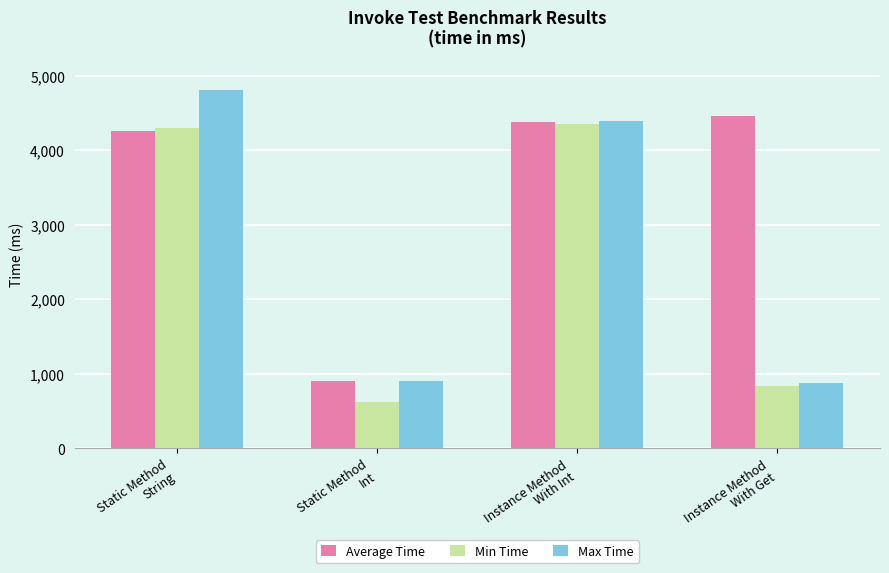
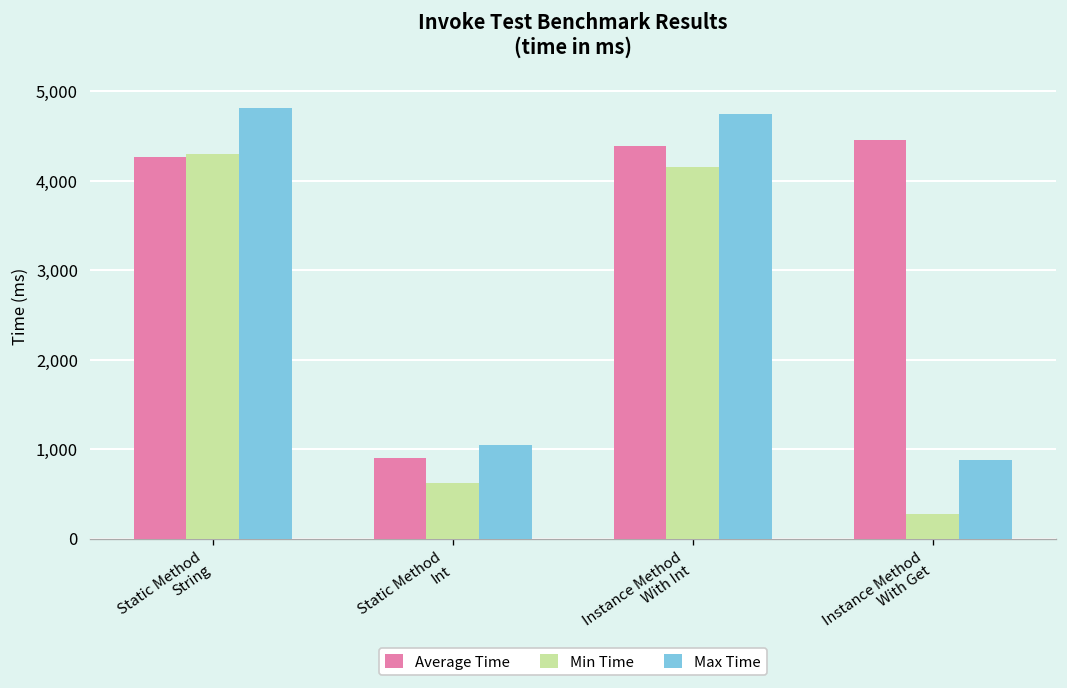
Max Time, Static Method Int: 900 -> 1,000
Min Time, Instance Method With Int: 4,300 -> 4,200
Max Time, Instance Method With Int: 4,400 -> 4,700
Min Time, Instance Method With Get: 800 -> 300
